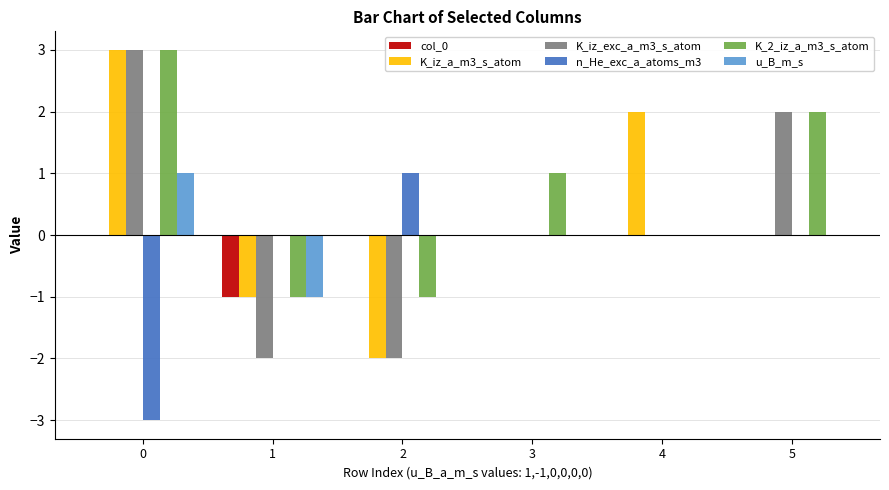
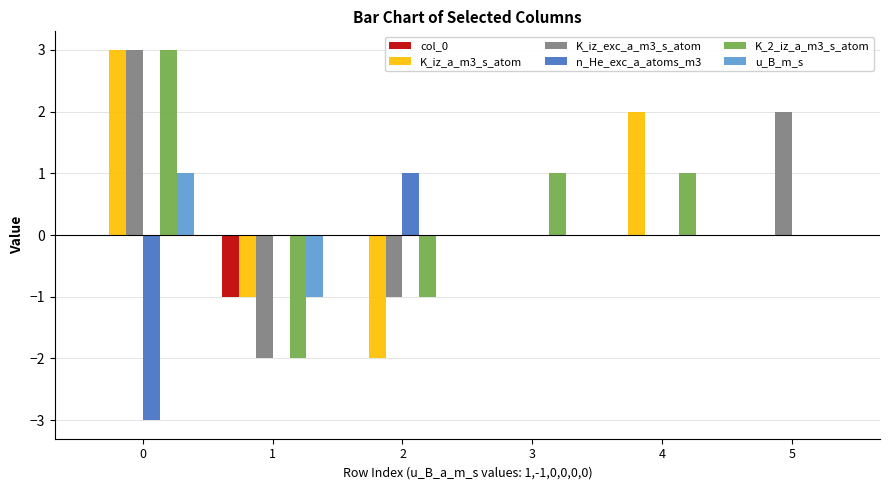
K_2_iz_a_m3_s_atom, 1: -1 -> -2
K_iz_exc_a_m3_s_atom, 2: -2 -> -1
K_2_iz_a_m3_s_atom, 4: 0 -> 1
K_2_iz_a_m3_s_atom, 5: 2 -> 0
